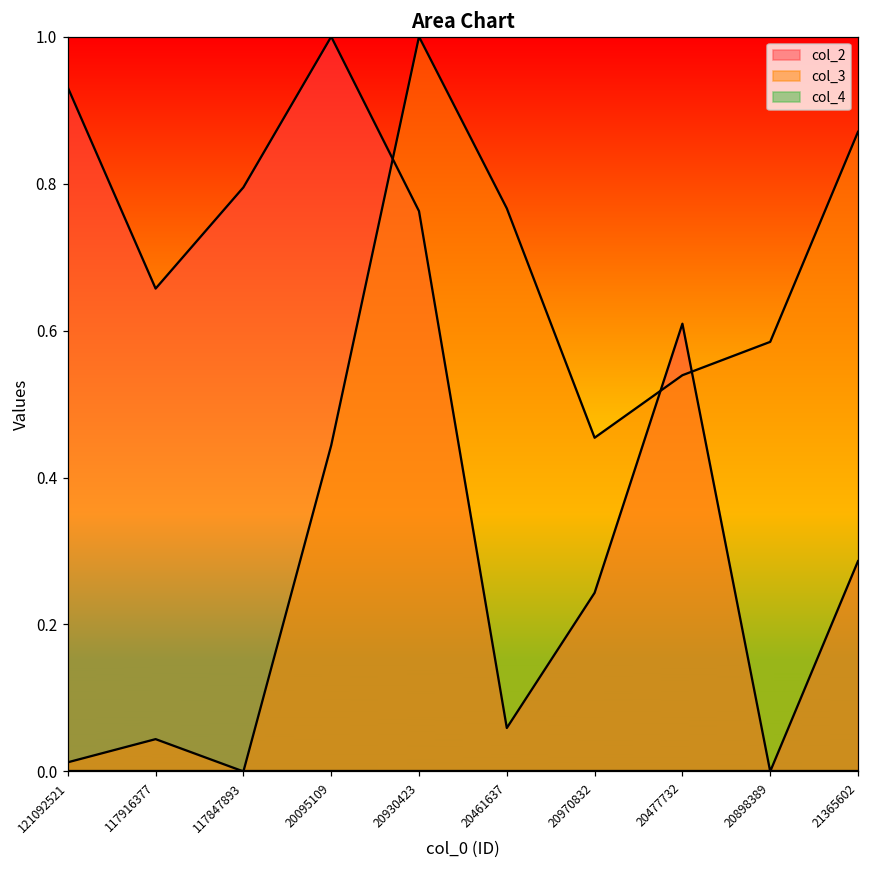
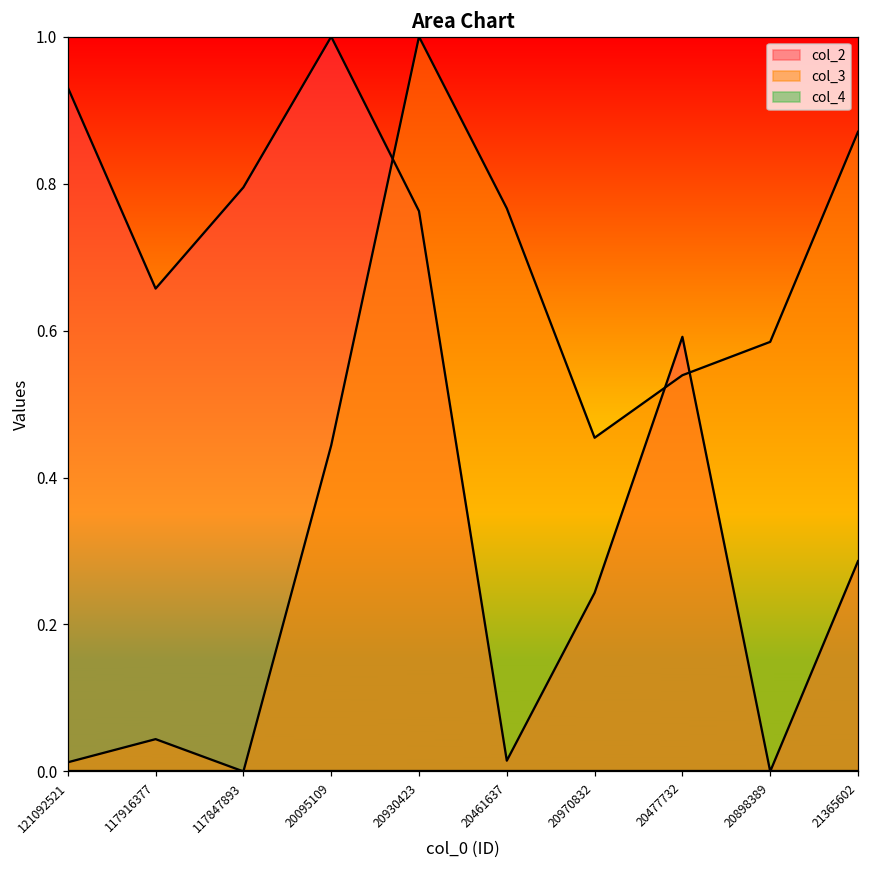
col_2, 20461637: 0.06 -> 0.01
col_2, 20477732: 0.61 -> 0.59
